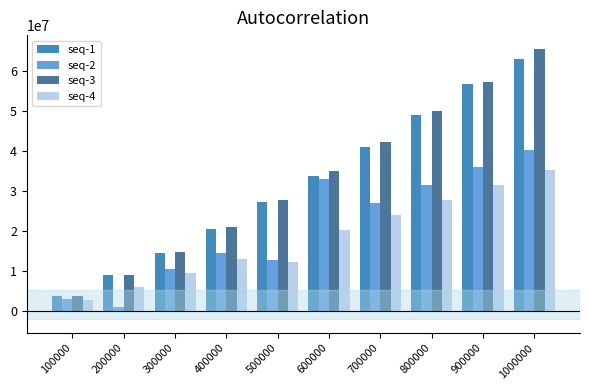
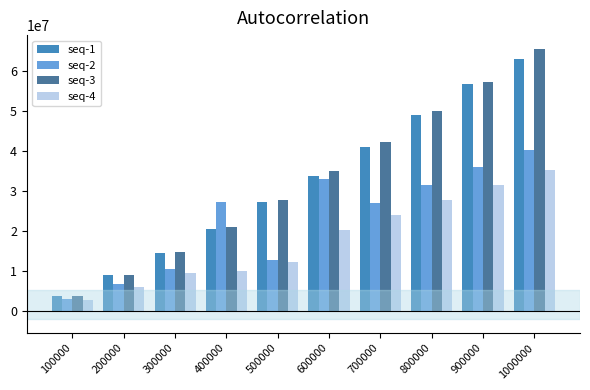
seq-2, 200000: 1000000 -> 7000000
seq-2, 400000: 15000000 -> 27000000
seq-4, 400000: 13000000 -> 10000000
